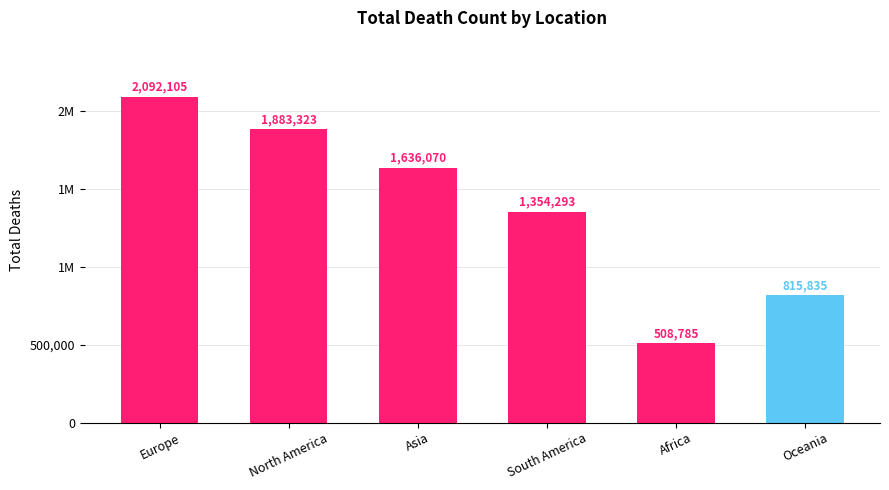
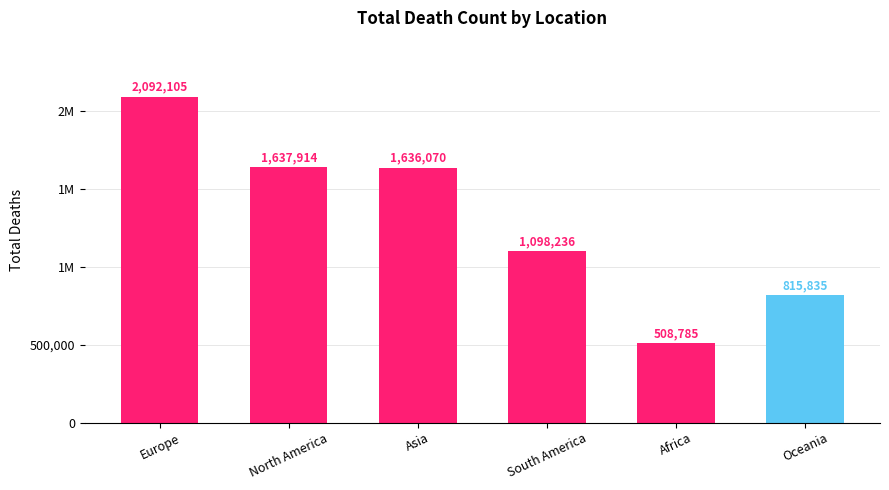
North America: 1,883,323 -> 1,637,914
South America: 1,354,293 -> 1,098,236
